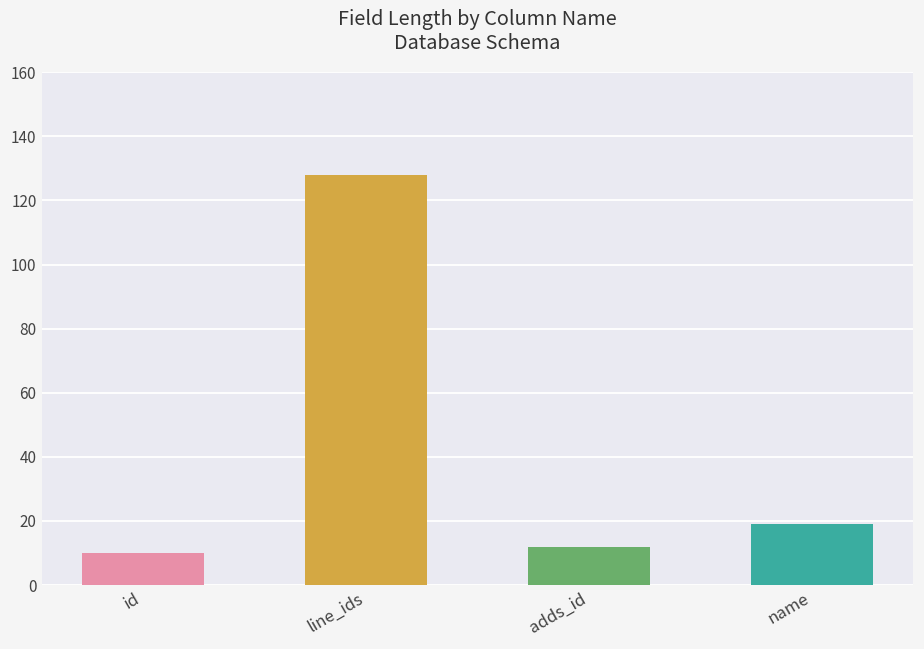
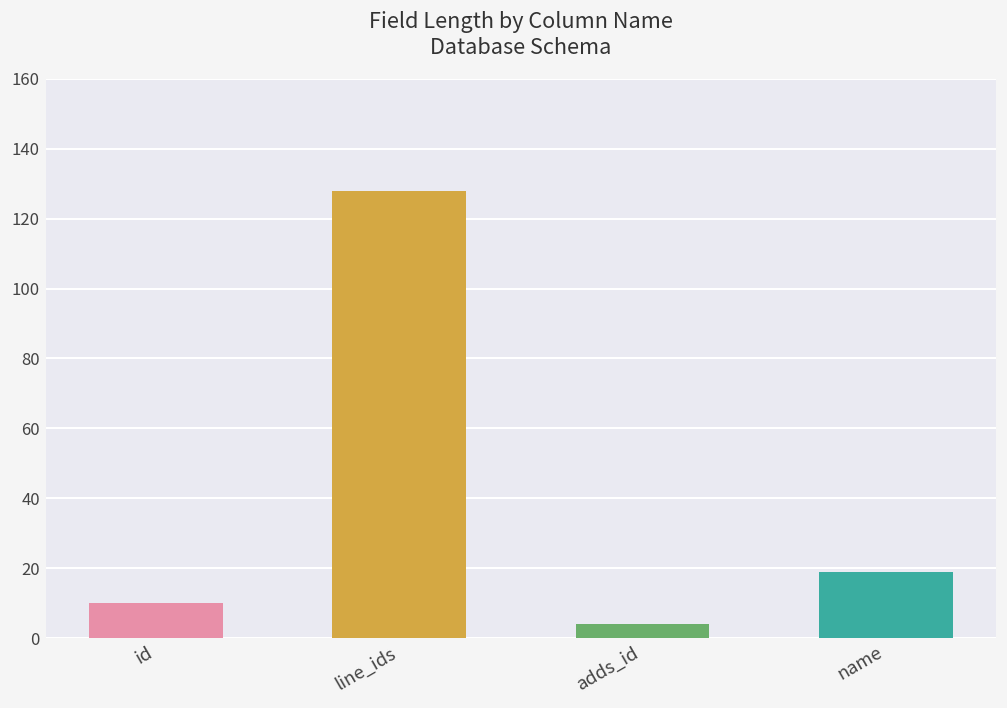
adds_id: 12 -> 4
